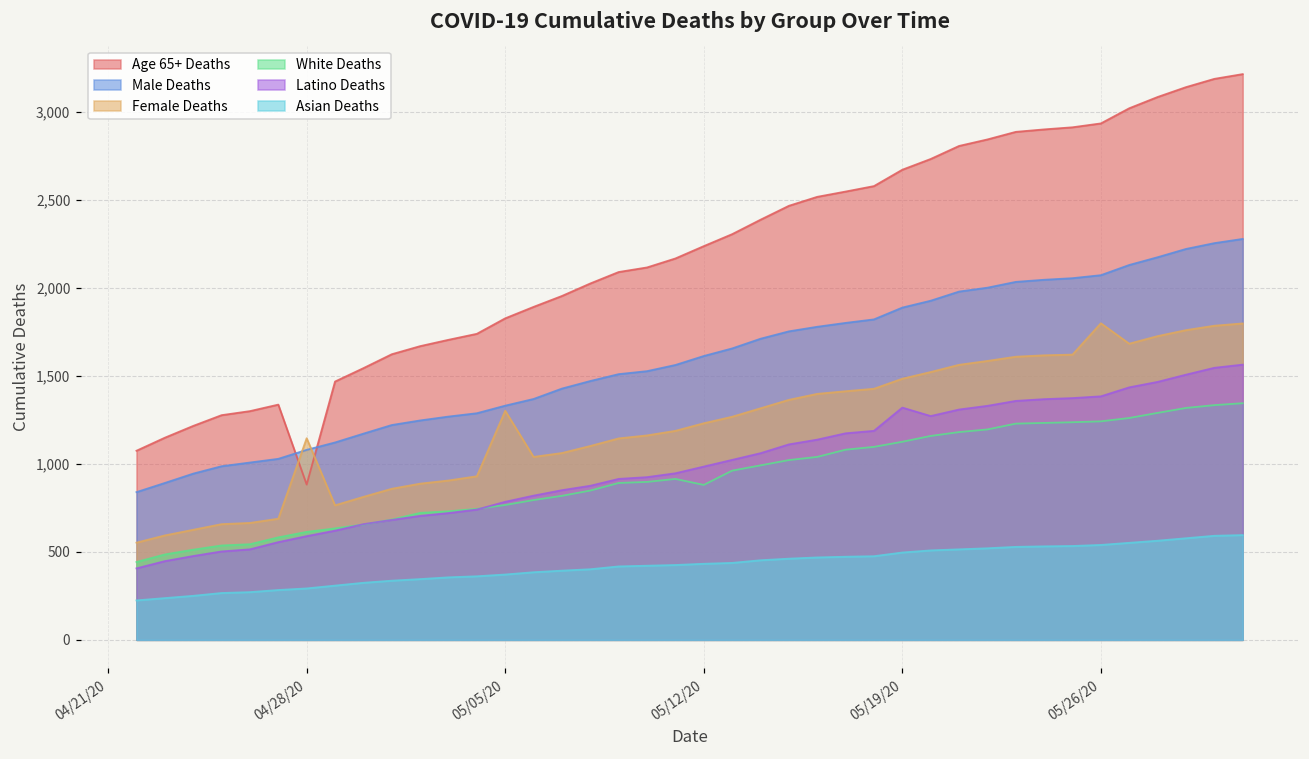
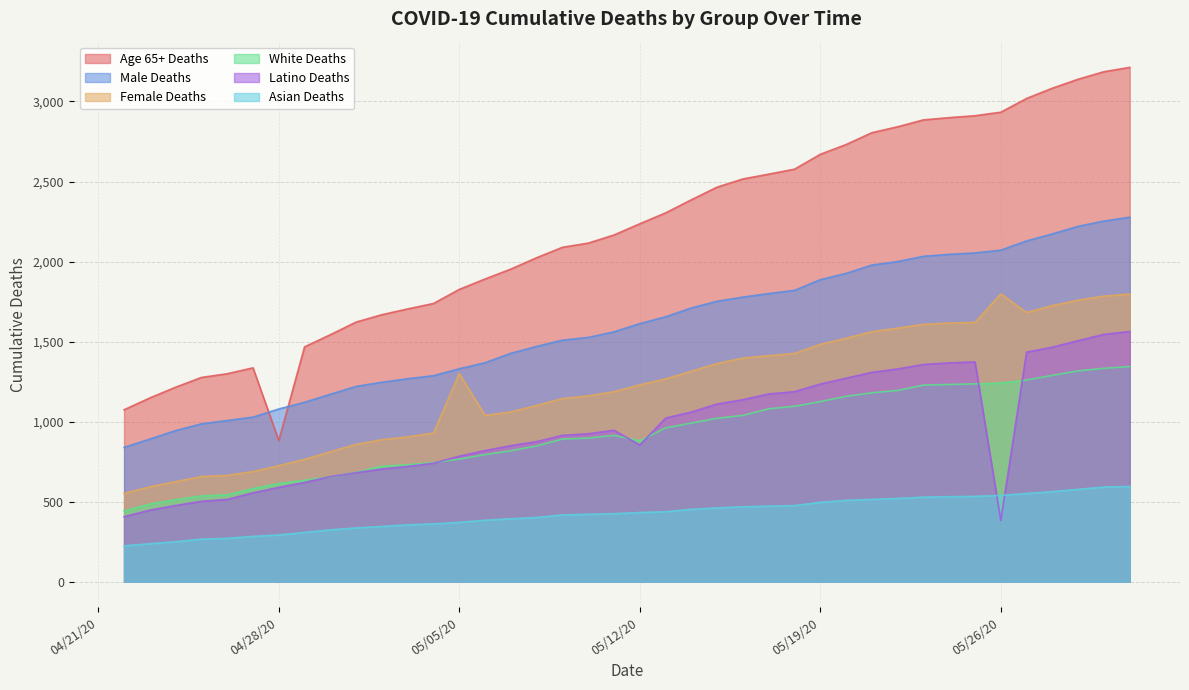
Female Deaths, 04/28/20: 1,150 -> 730
Latino Deaths, 05/12/20: 980 -> 850
Latino Deaths, 05/19/20: 1,320 -> 1,240
Latino Deaths, 05/26/20: 1,380 -> 380
